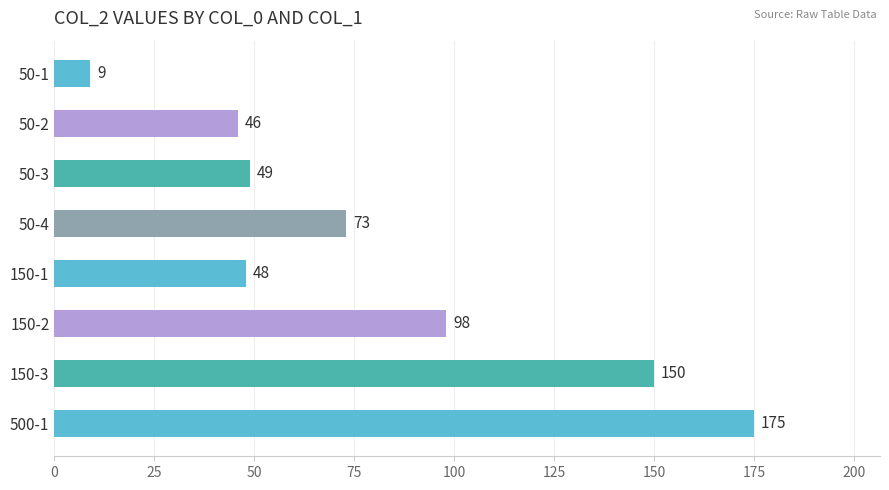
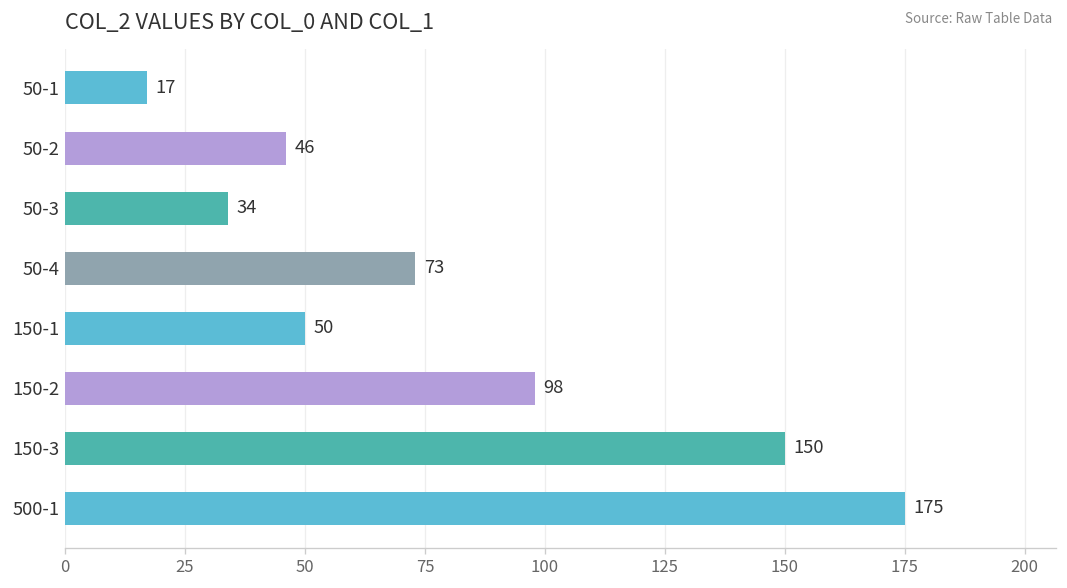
50-1: 9 -> 17
50-3: 49 -> 34
150-1: 48 -> 50
